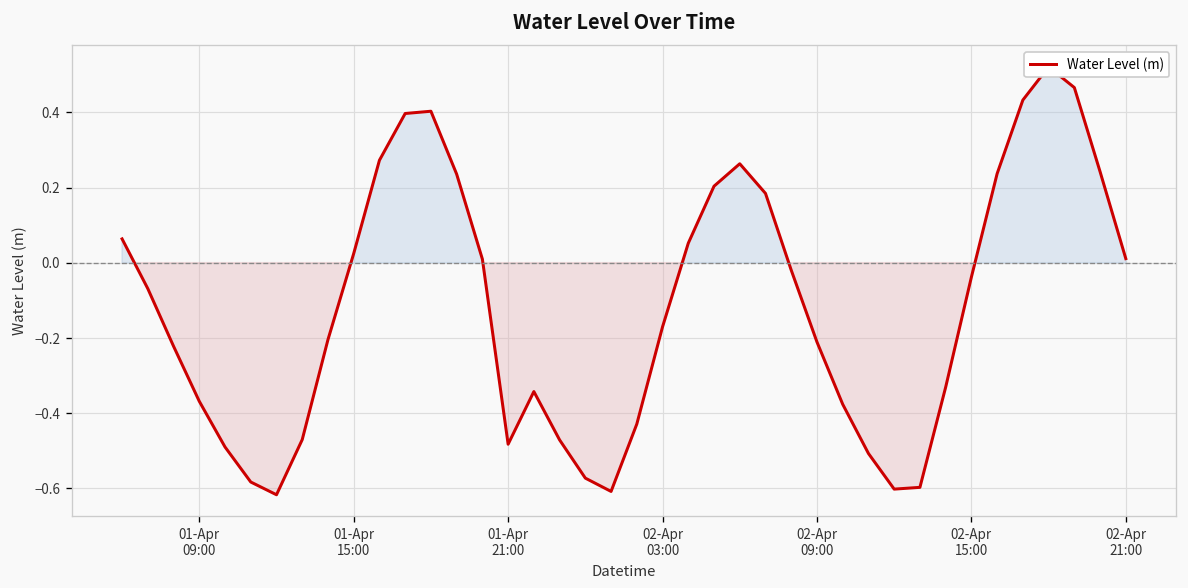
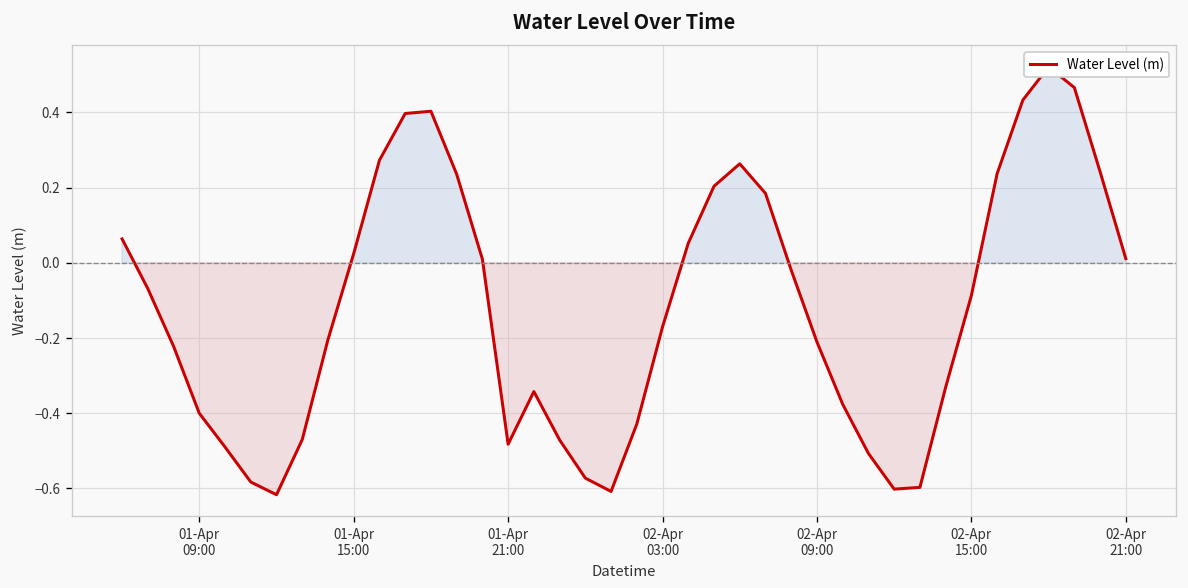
01-Apr 09:00: -0.37 -> -0.40
02-Apr 15:00: -0.04 -> -0.09
